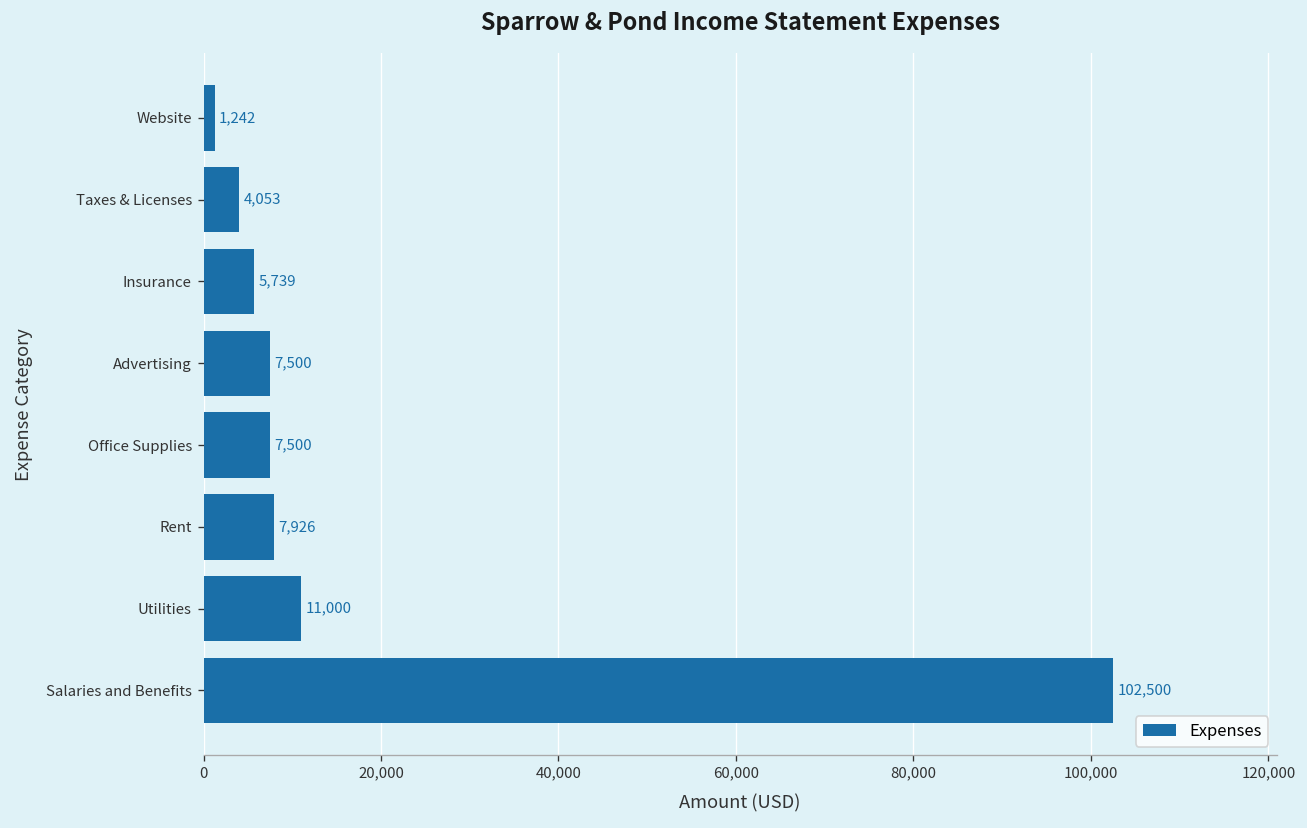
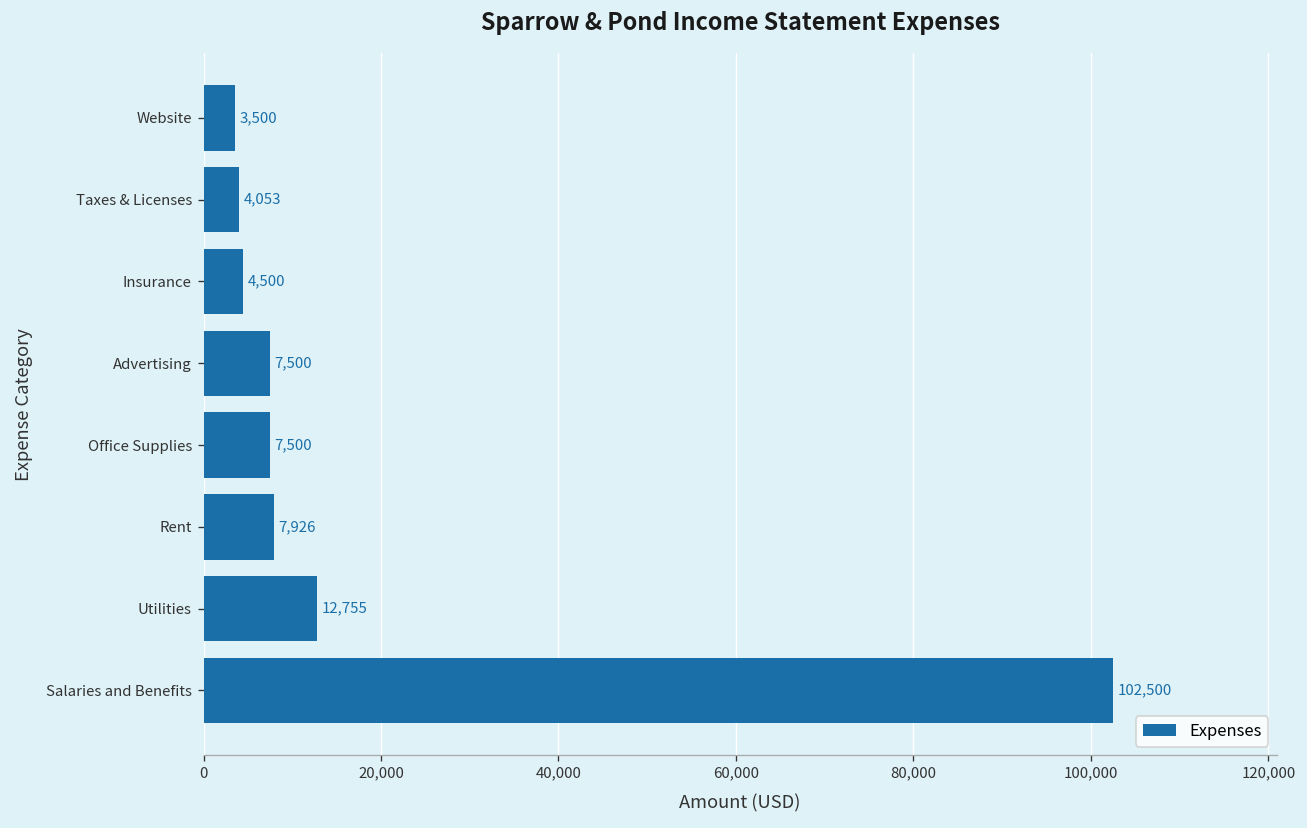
Website: 1,242 -> 3,500
Insurance: 5,739 -> 4,500
Utilities: 11,000 -> 12,755
